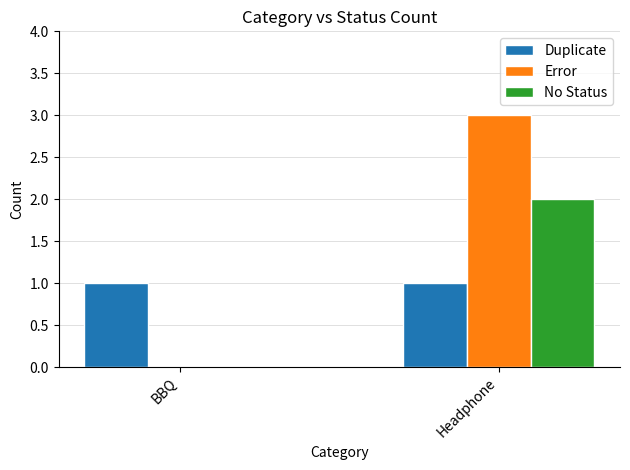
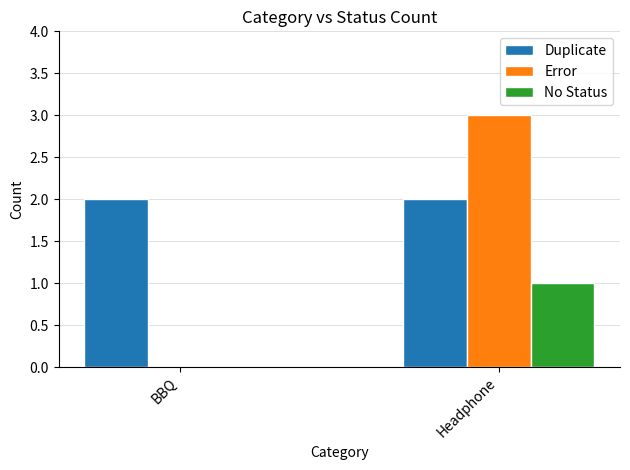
Duplicate, BBQ: 1 -> 2
Duplicate, Headphone: 1 -> 2
No Status, Headphone: 2 -> 1
